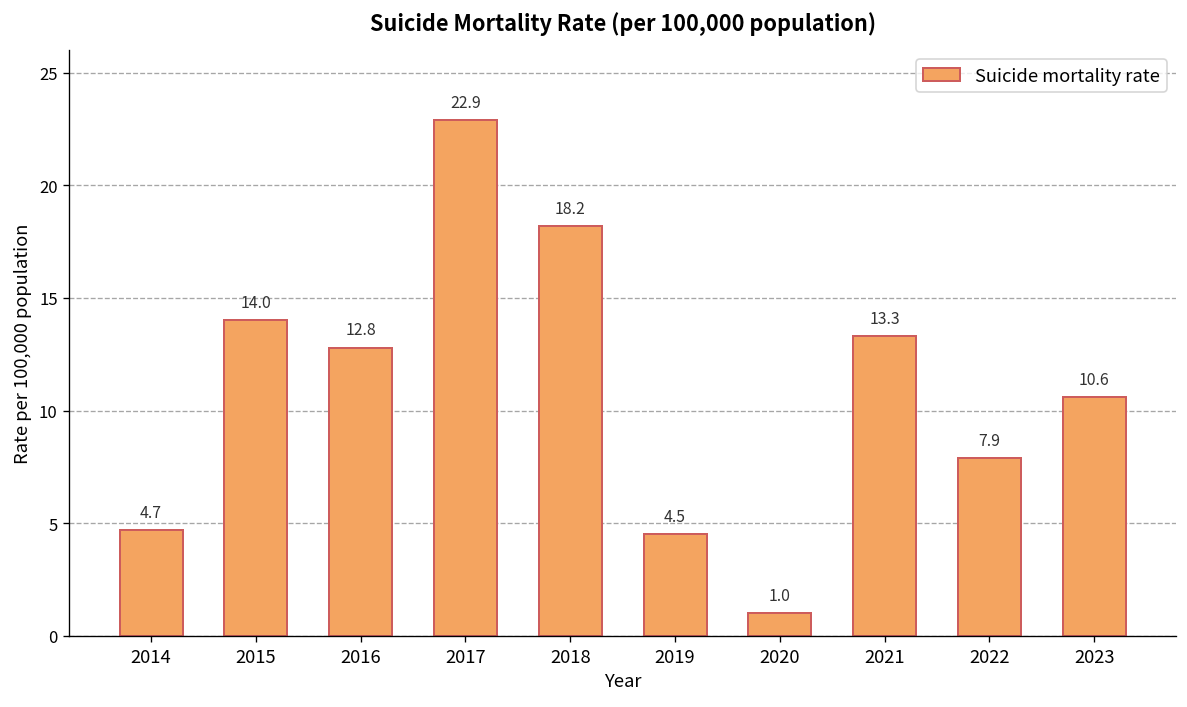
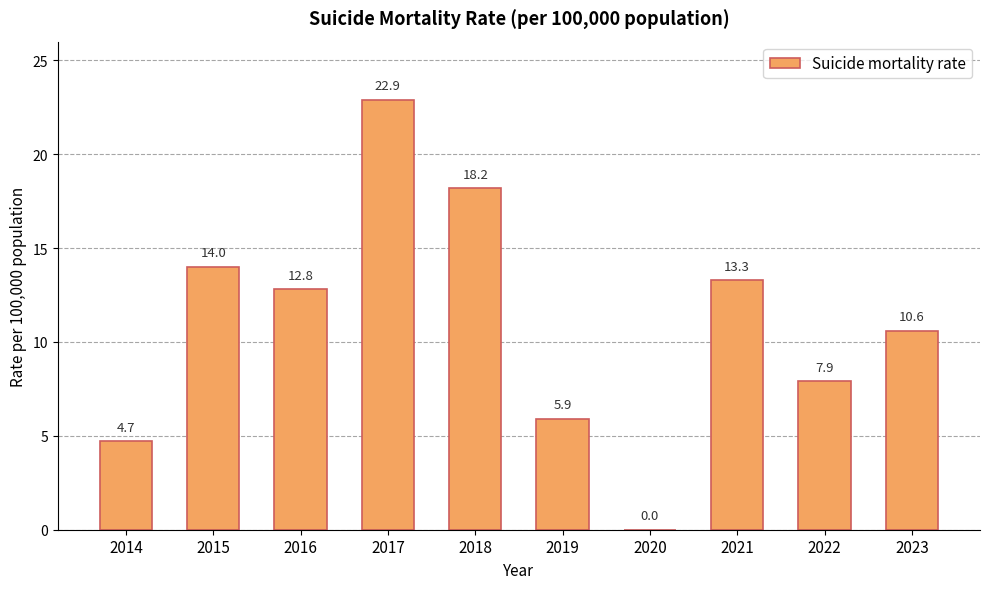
2019: 4.5 -> 5.9
2020: 1.0 -> 0.0
